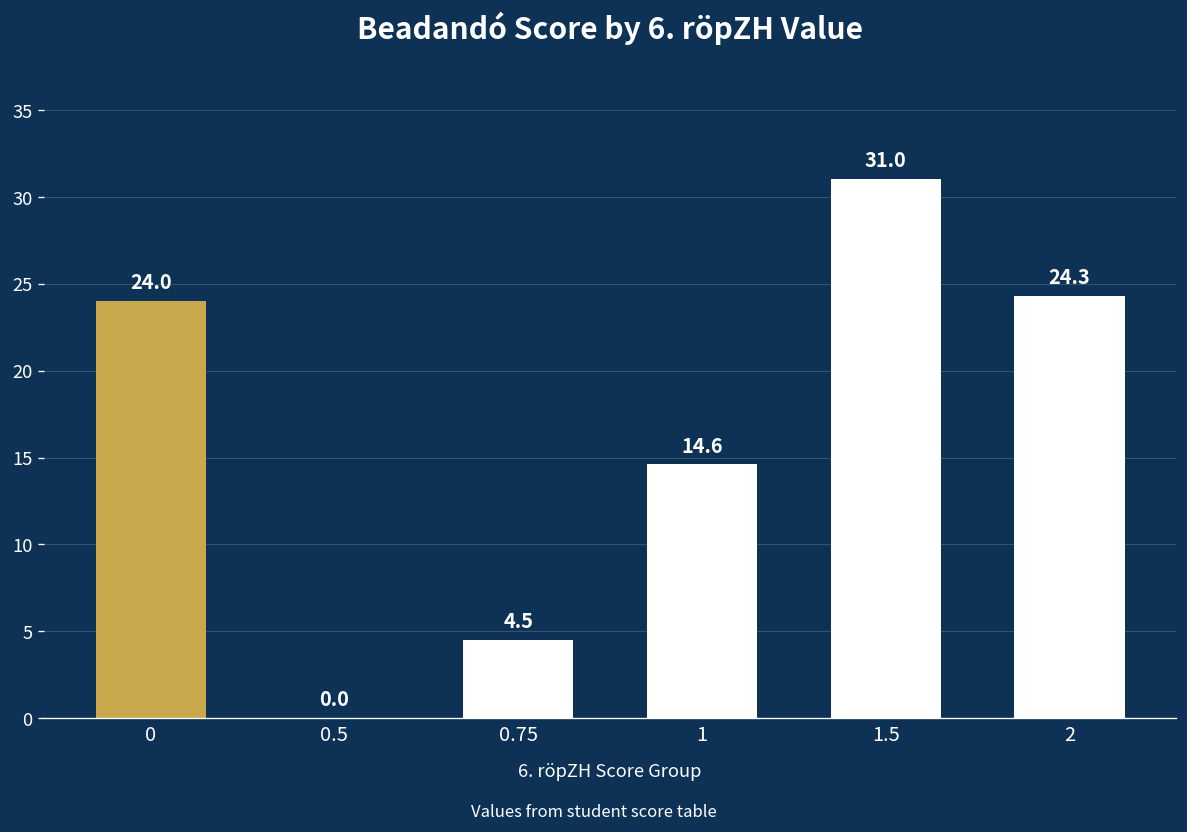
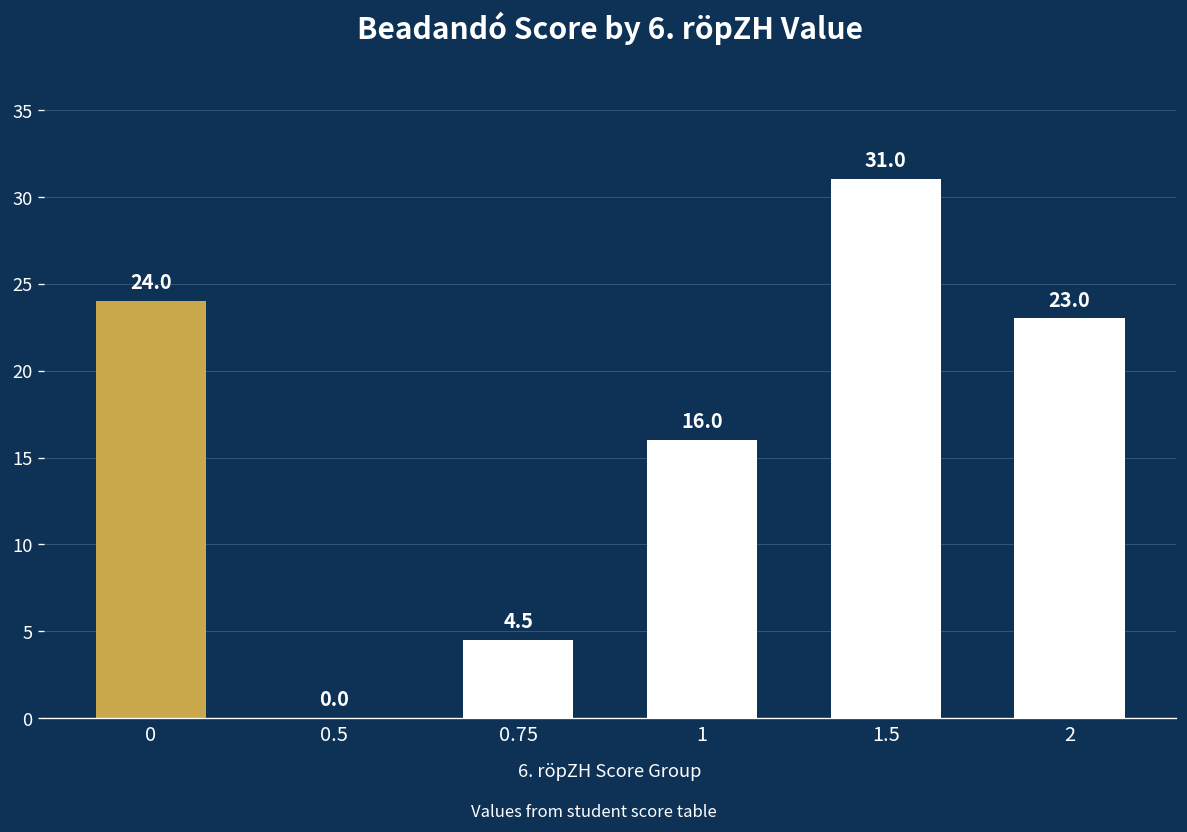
1: 14.6 -> 16.0
2: 24.3 -> 23.0
